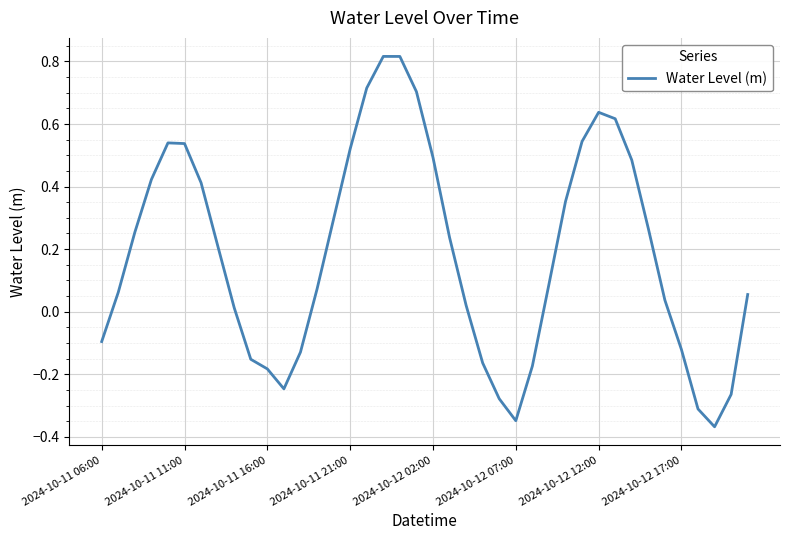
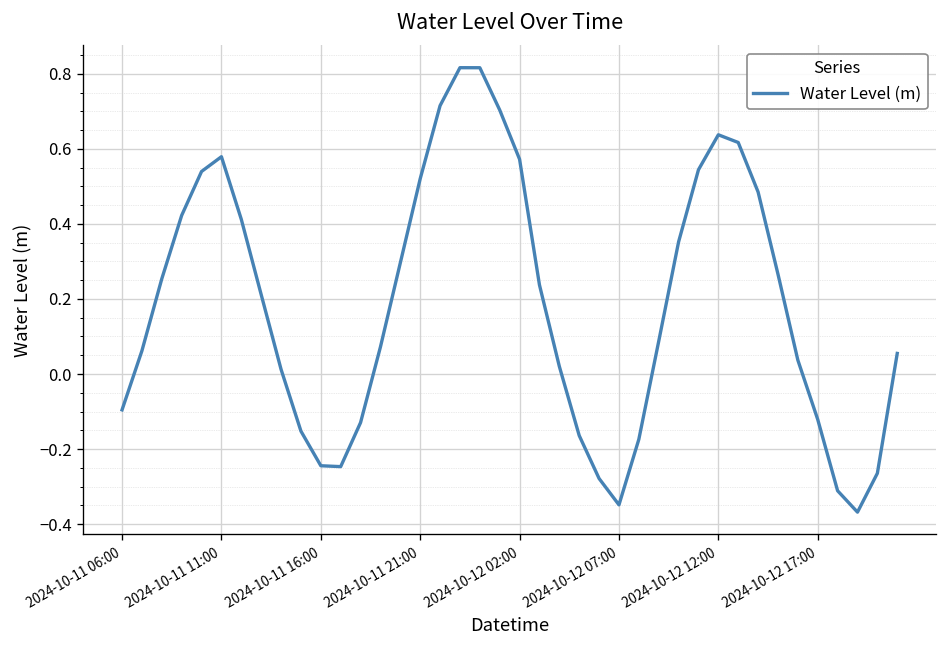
2024-10-11 11:00: 0.54 -> 0.58
2024-10-11 16:00: -0.18 -> -0.24
2024-10-12 02:00: 0.49 -> 0.57
